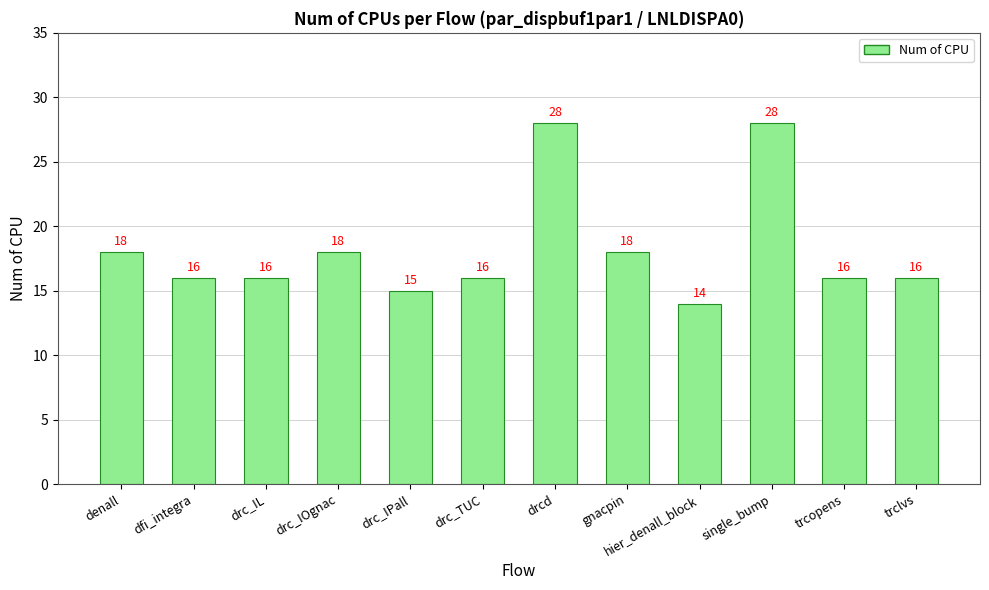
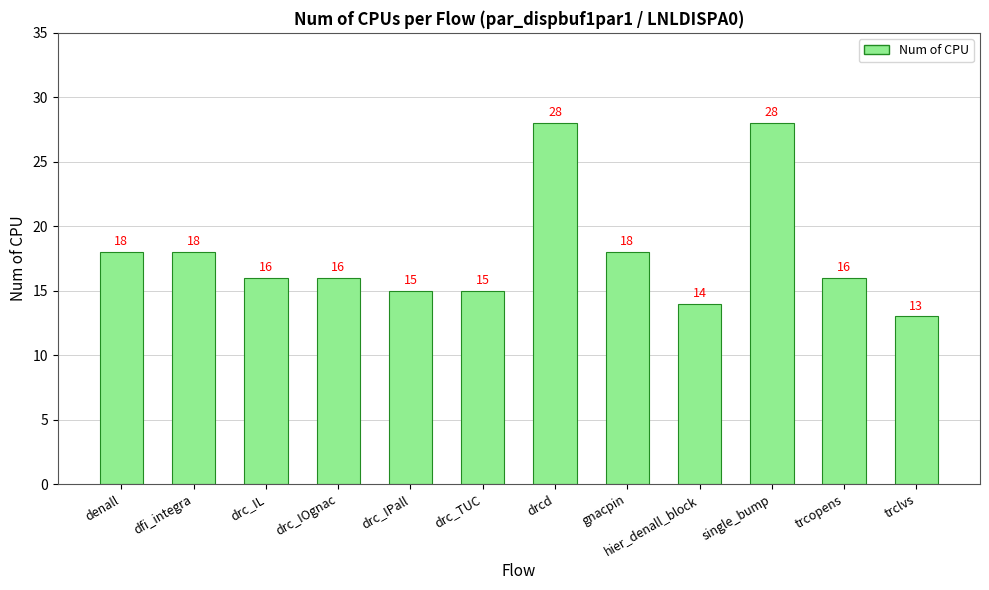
dfi_integra: 16 -> 18
drc_IOgnac: 18 -> 16
drc_TUC: 16 -> 15
trclvs: 16 -> 13
